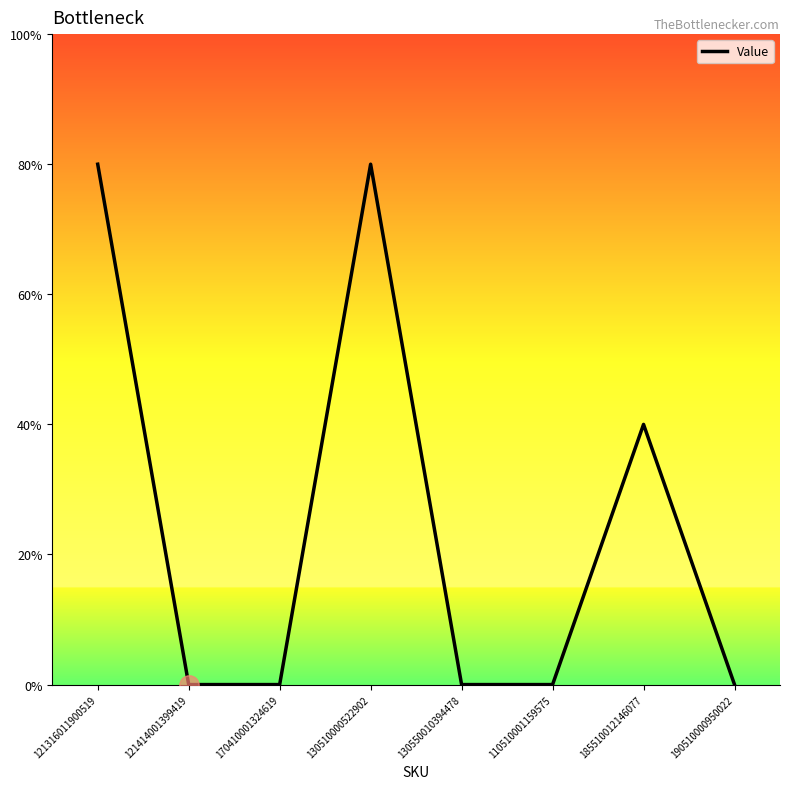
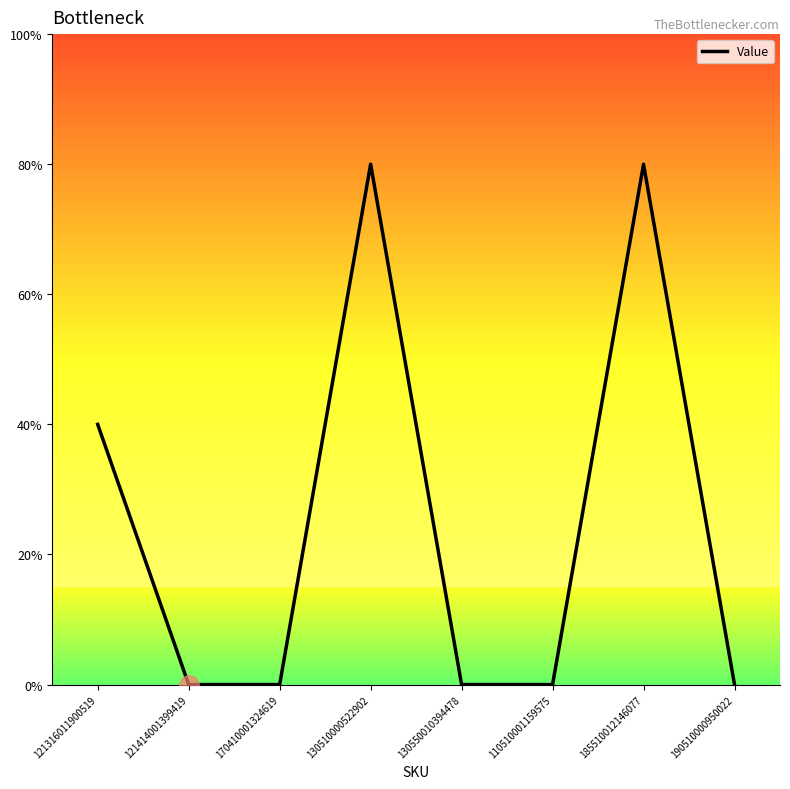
Value, 121316011900519: 80% -> 40%
Value, 185510012146077: 40% -> 80%
